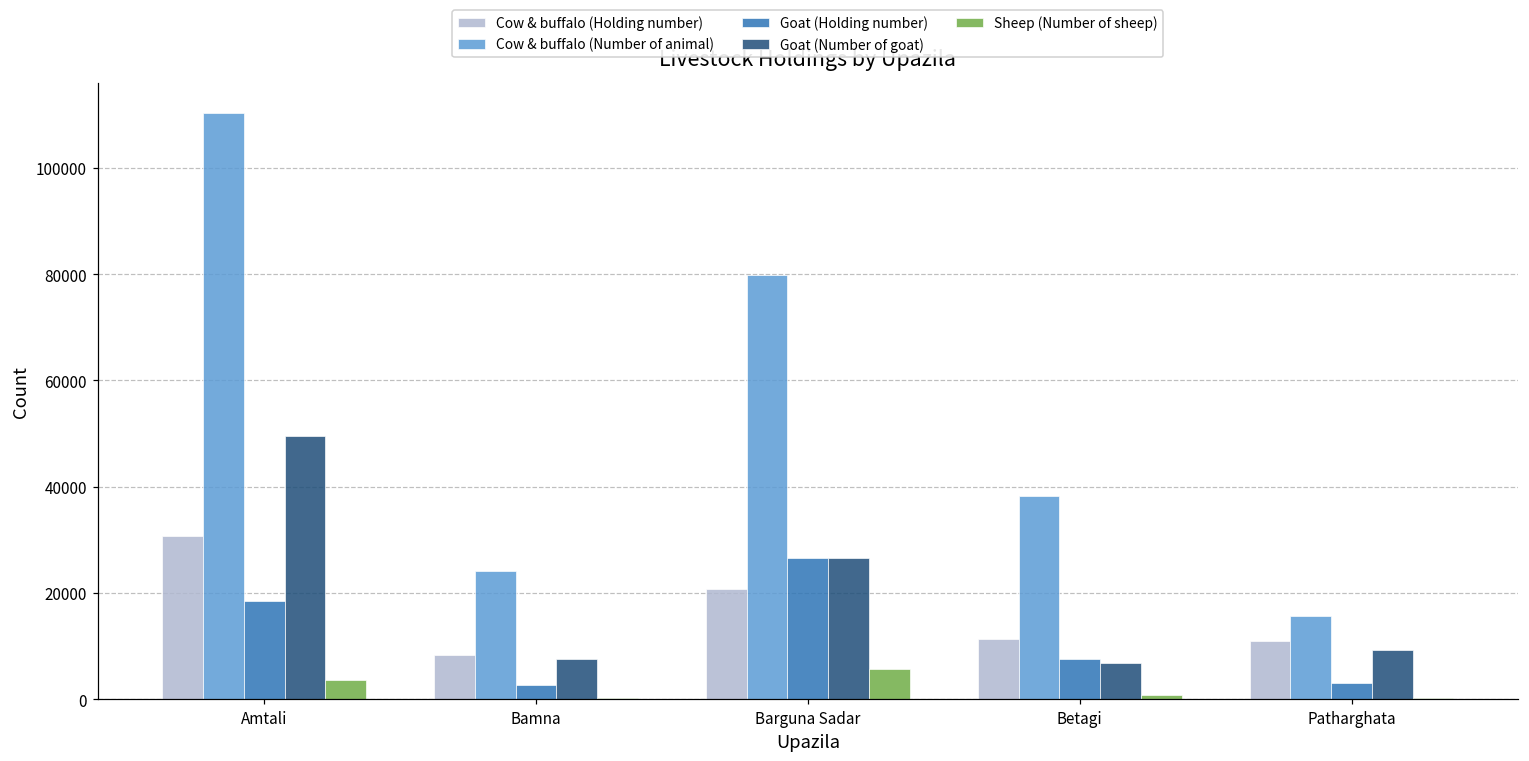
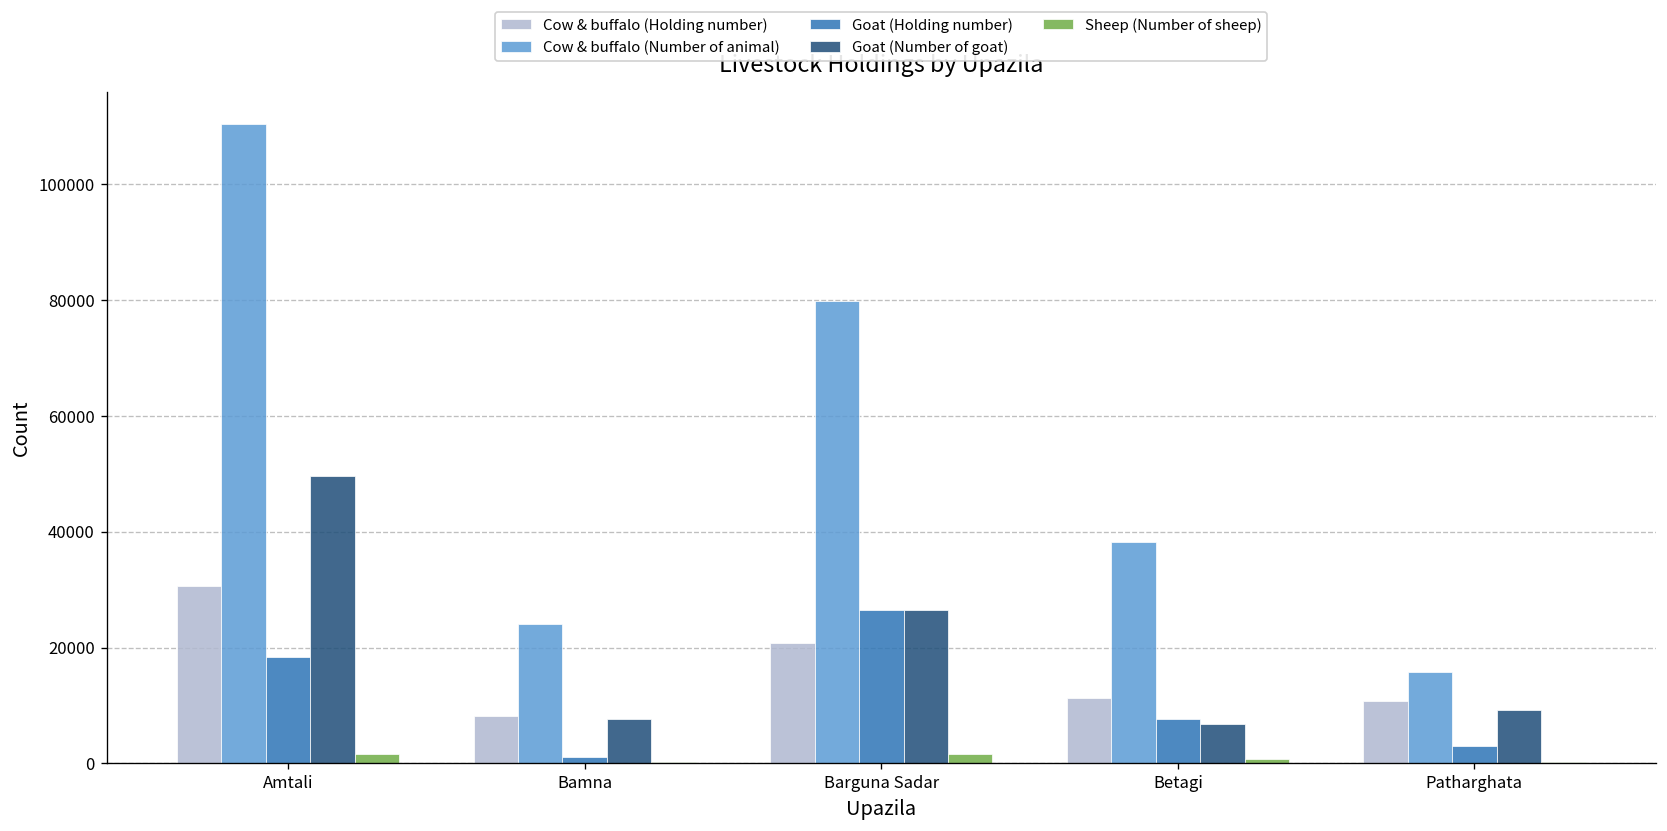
Sheep (Number of sheep), Amtali: 4000 -> 2000
Goat (Holding number), Bamna: 3000 -> 1000
Sheep (Number of sheep), Barguna Sadar: 6000 -> 2000
